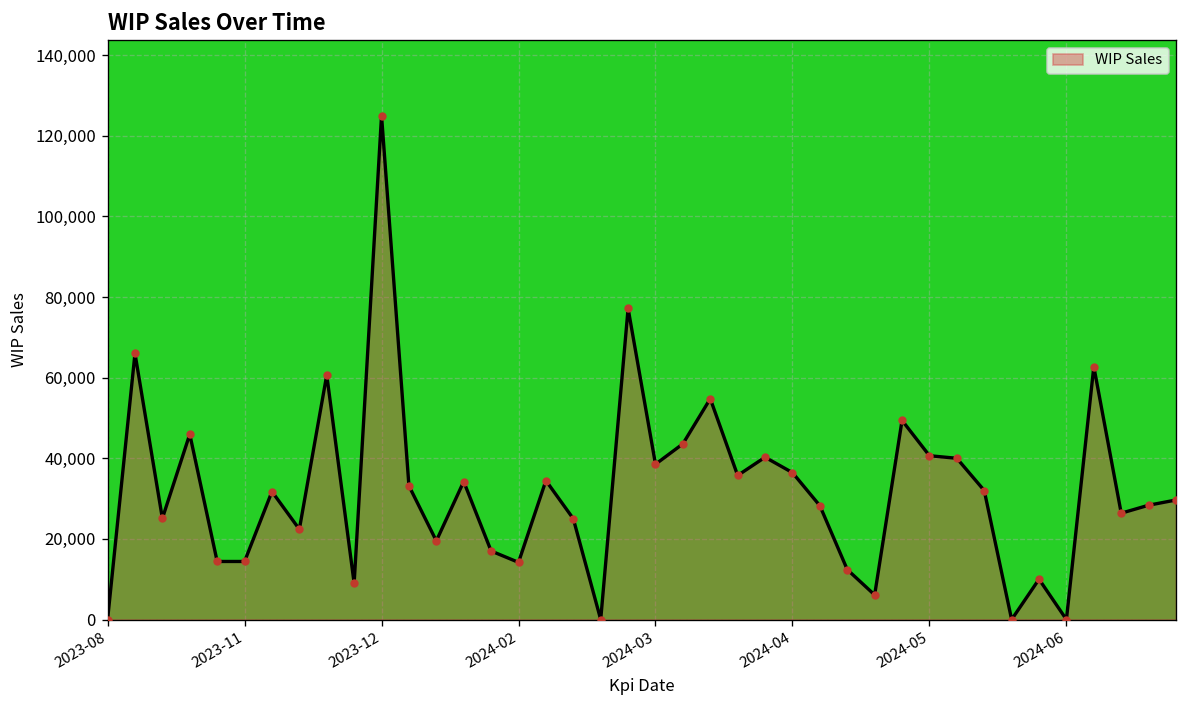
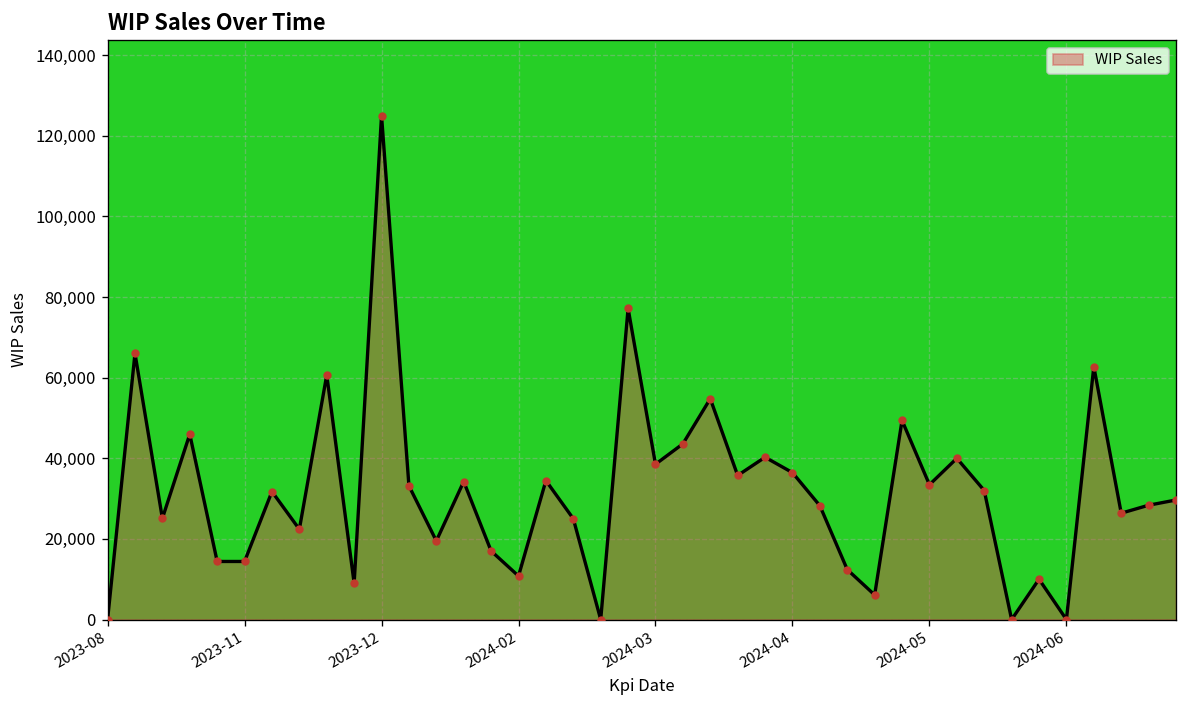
2024-02: 14,000 -> 11,000
2024-05: 41,000 -> 33,000
